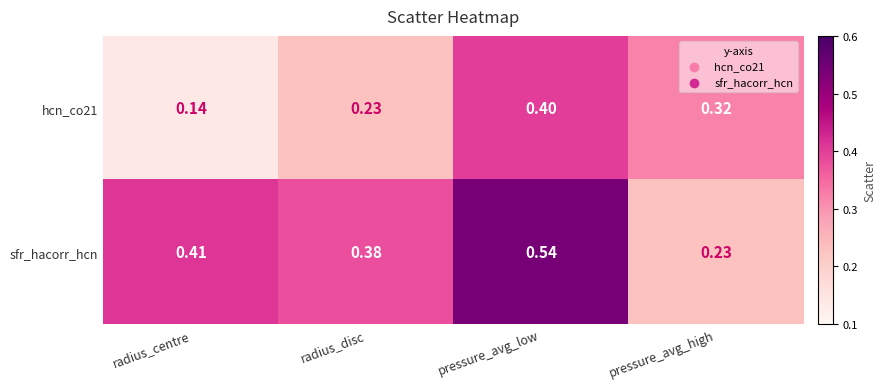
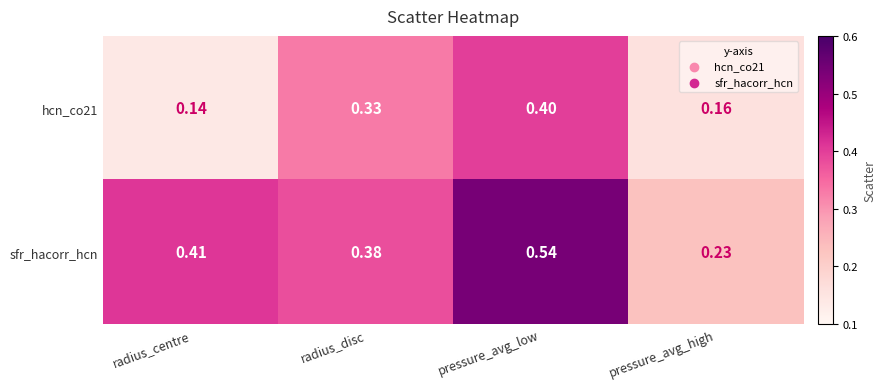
hcn_co21, radius_disc: 0.23 -> 0.33
hcn_co21, pressure_avg_high: 0.32 -> 0.16
